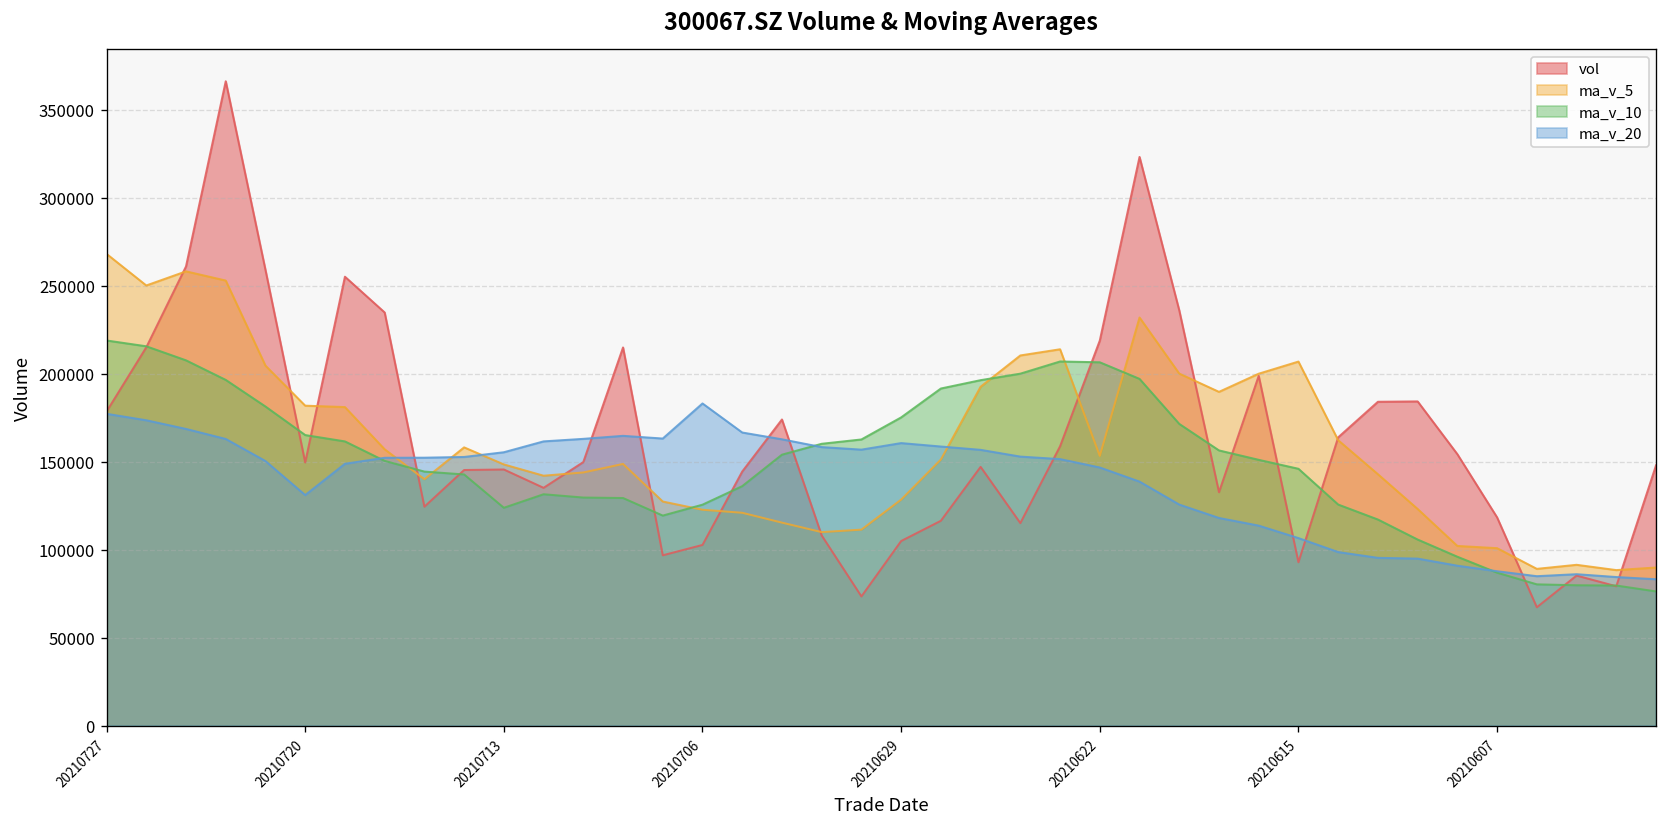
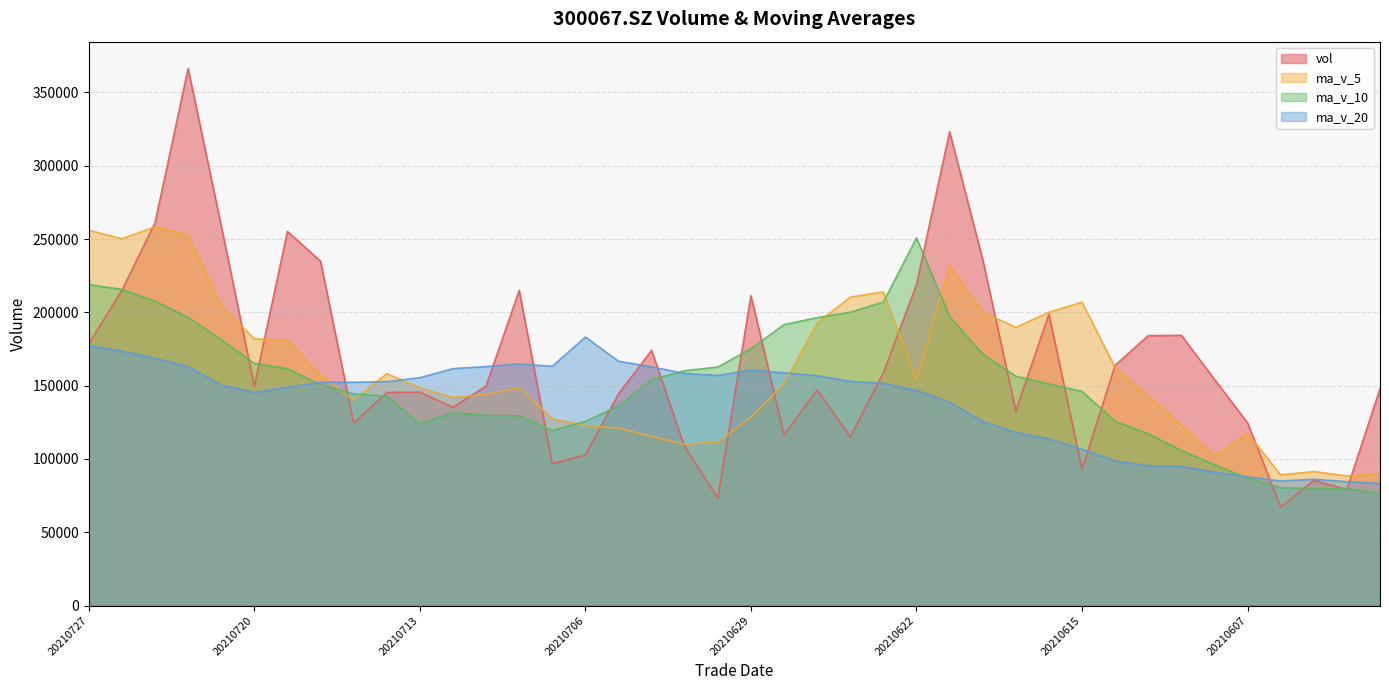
ma_v_5, 20210727: 268000 -> 256000
ma_v_20, 20210720: 131000 -> 145000
vol, 20210629: 105000 -> 211000
ma_v_10, 20210622: 207000 -> 251000
vol, 20210607: 118000 -> 125000
ma_v_5, 20210607: 101000 -> 117000
